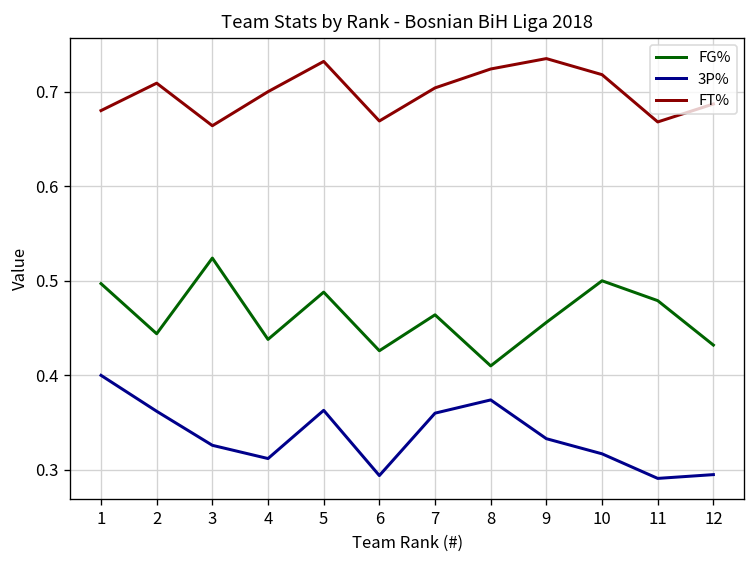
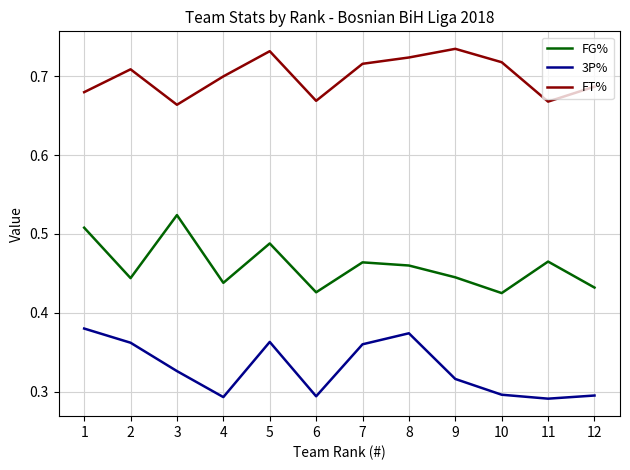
FG%, 1: 0.50 -> 0.51
3P%, 1: 0.40 -> 0.38
3P%, 4: 0.31 -> 0.29
FT%, 7: 0.70 -> 0.72
FG%, 8: 0.41 -> 0.46
FG%, 9: 0.46 -> 0.45
3P%, 9: 0.33 -> 0.32
FG%, 10: 0.50 -> 0.43
3P%, 10: 0.32 -> 0.30
FG%, 11: 0.48 -> 0.47
